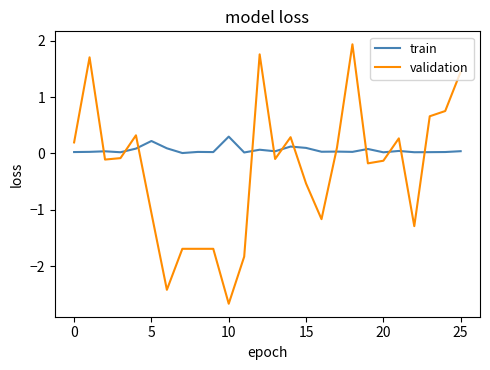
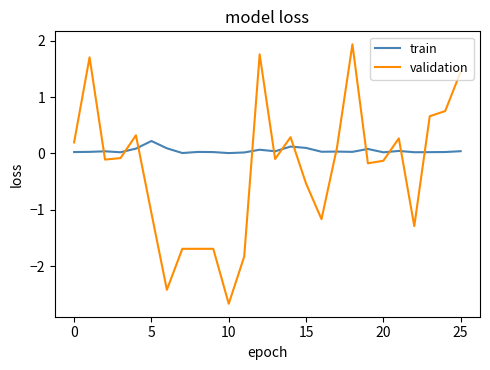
train, 10: 0.3 -> 0.0
